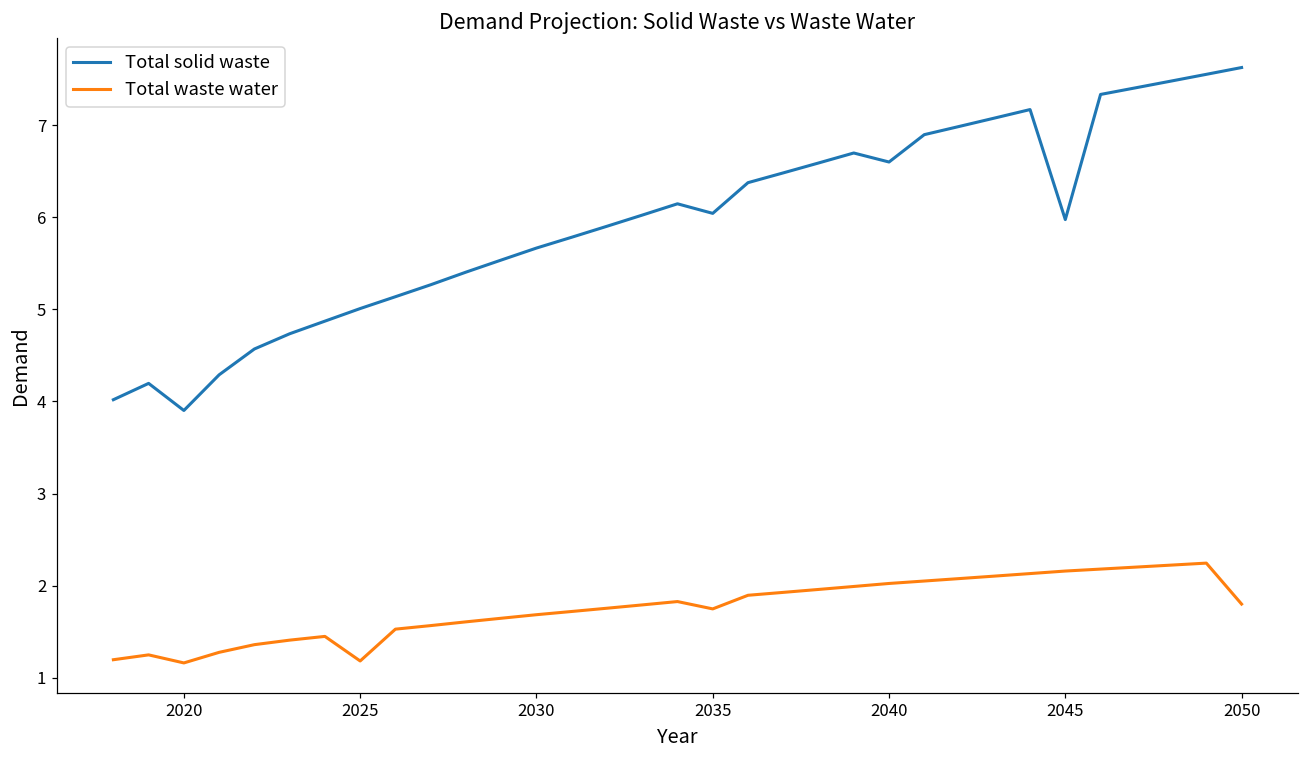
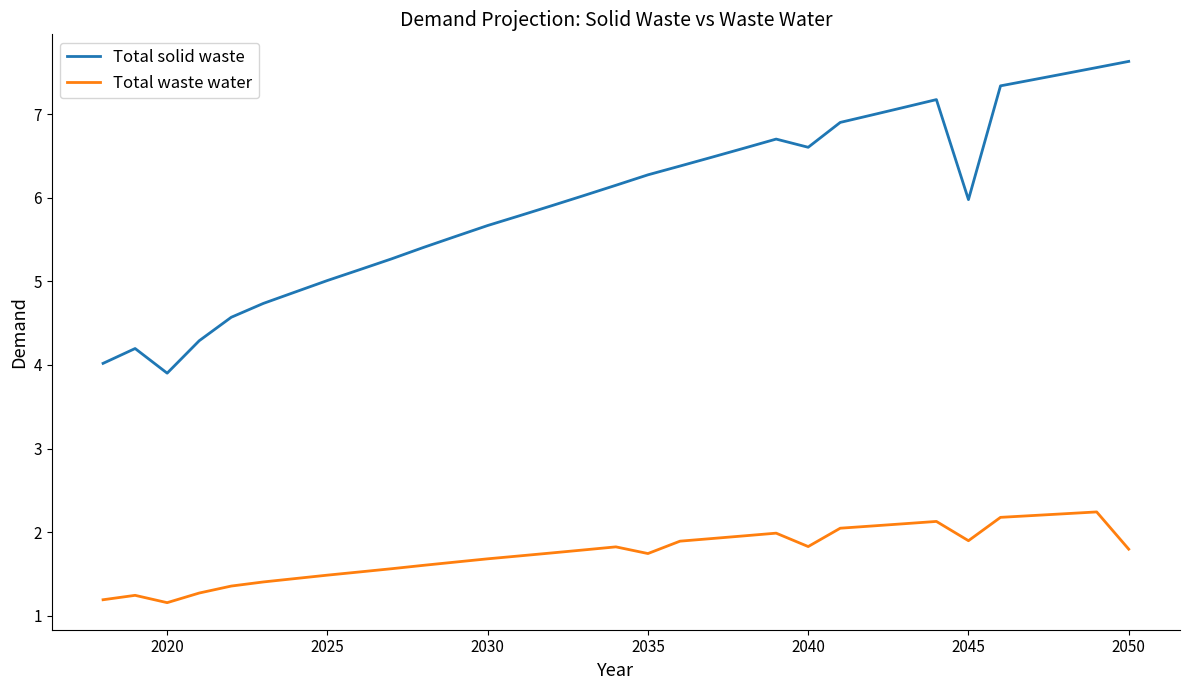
Total waste water, 2025: 1.2 -> 1.5
Total solid waste, 2035: 6.0 -> 6.3
Total waste water, 2040: 2.0 -> 1.8
Total waste water, 2045: 2.2 -> 1.9
